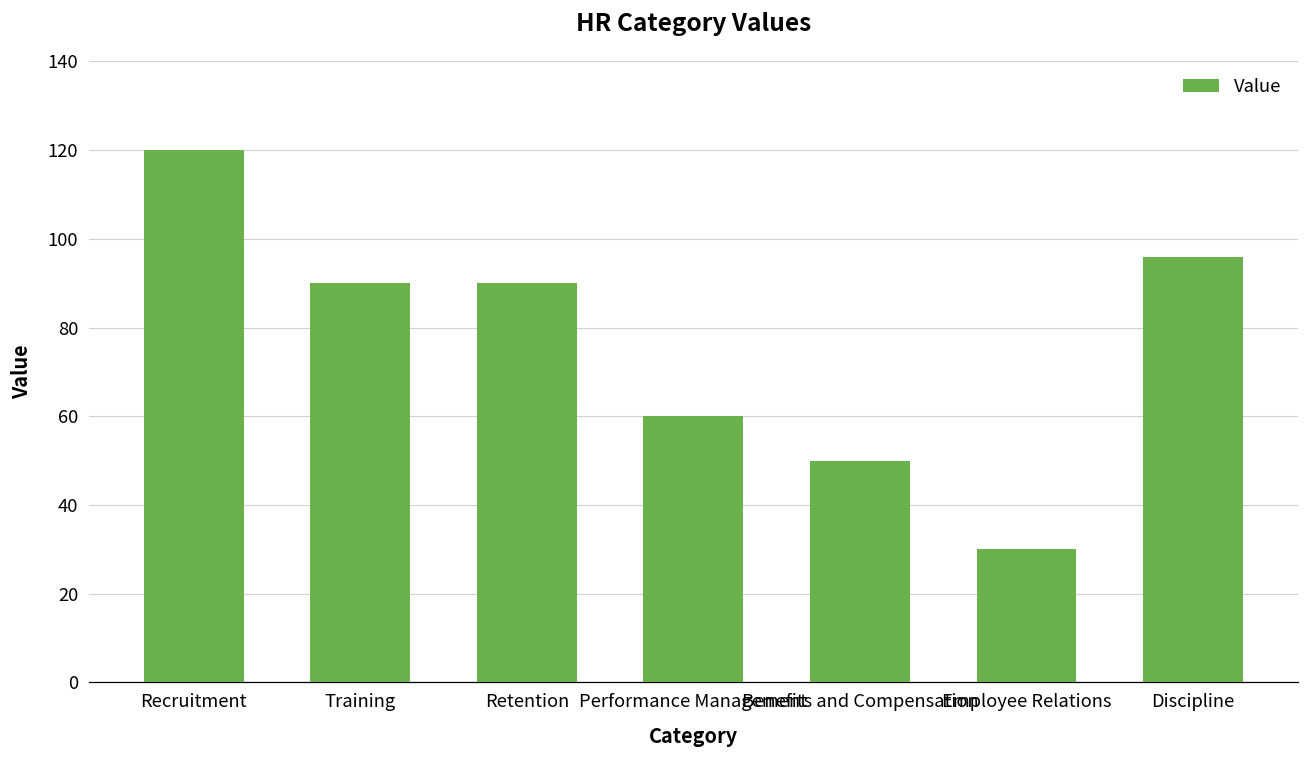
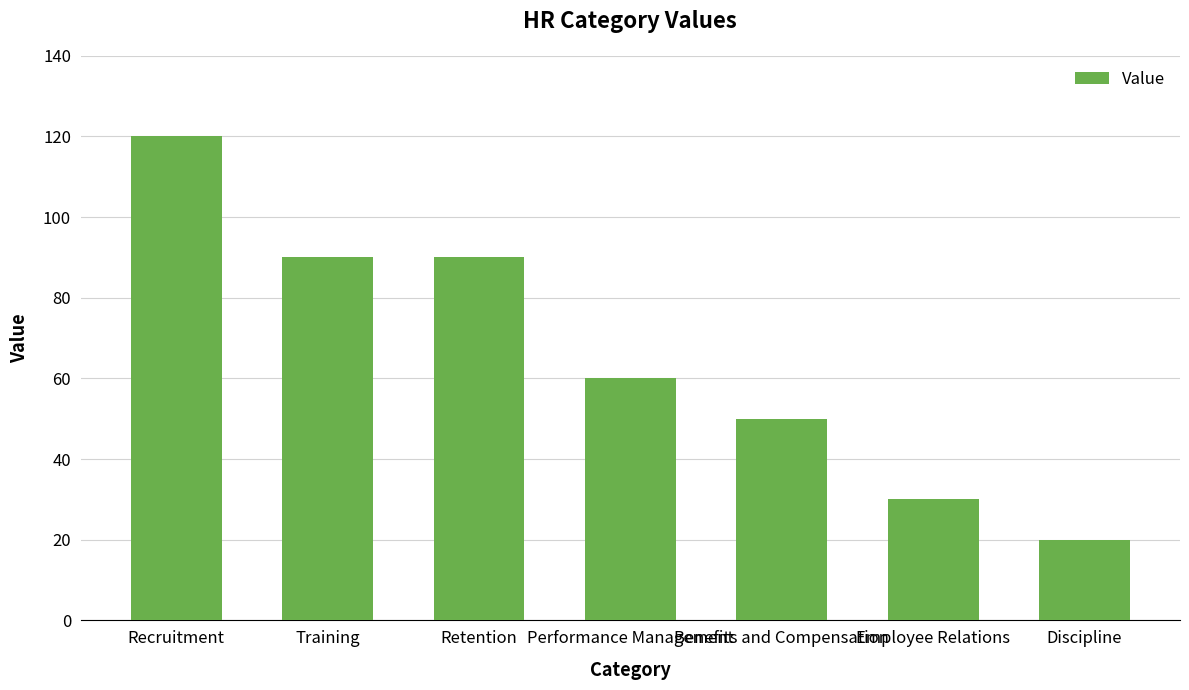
Discipline: 96 -> 20
